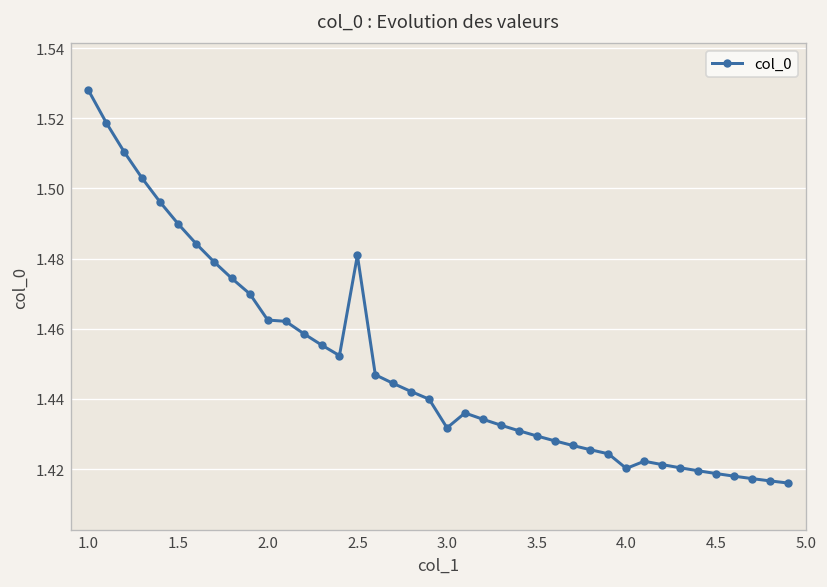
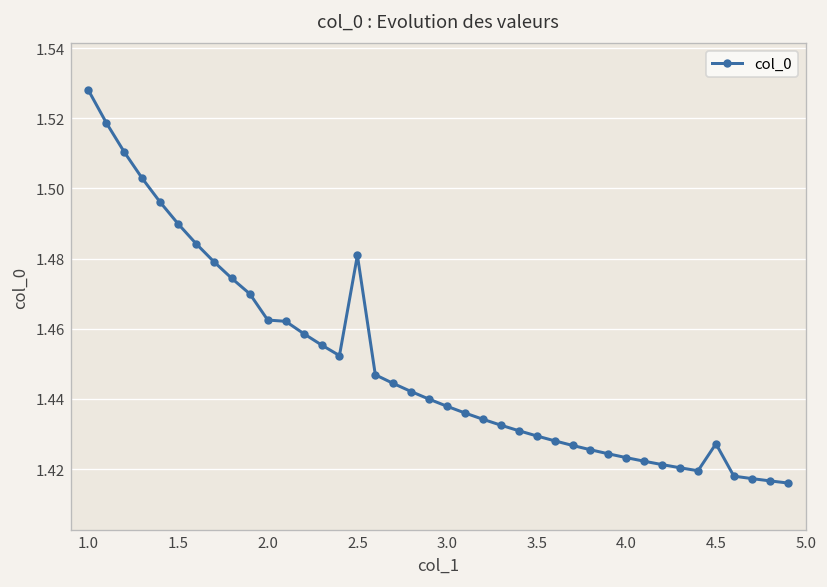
3.0: 1.432 -> 1.438
4.0: 1.420 -> 1.423
4.5: 1.419 -> 1.427
